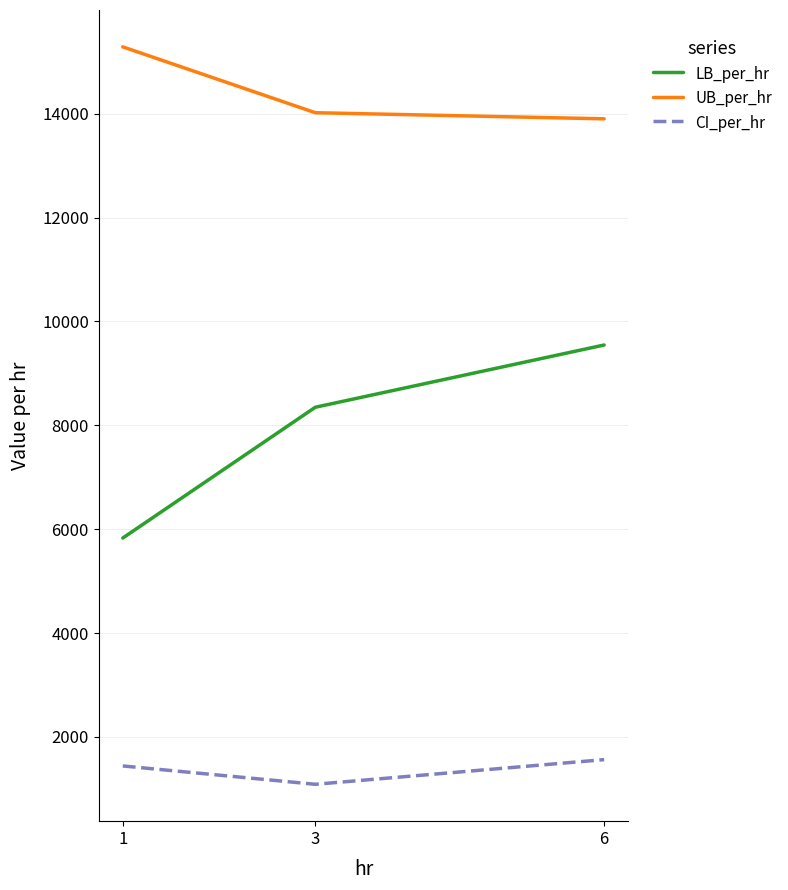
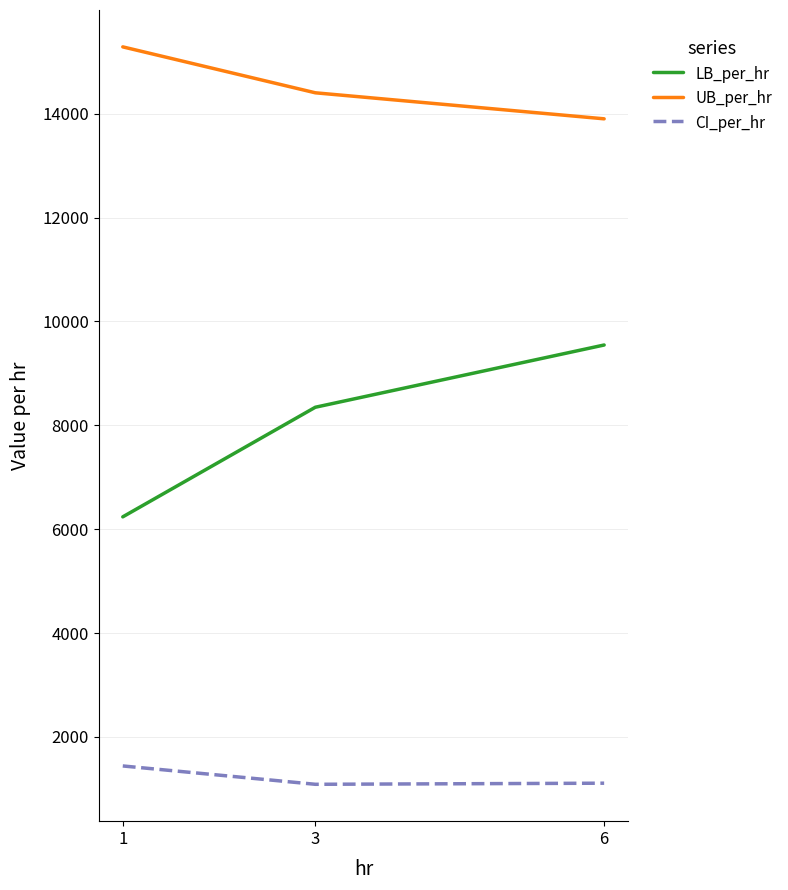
LB_per_hr, 1: 5800 -> 6200
UB_per_hr, 3: 14000 -> 14400
CI_per_hr, 6: 1600 -> 1100
